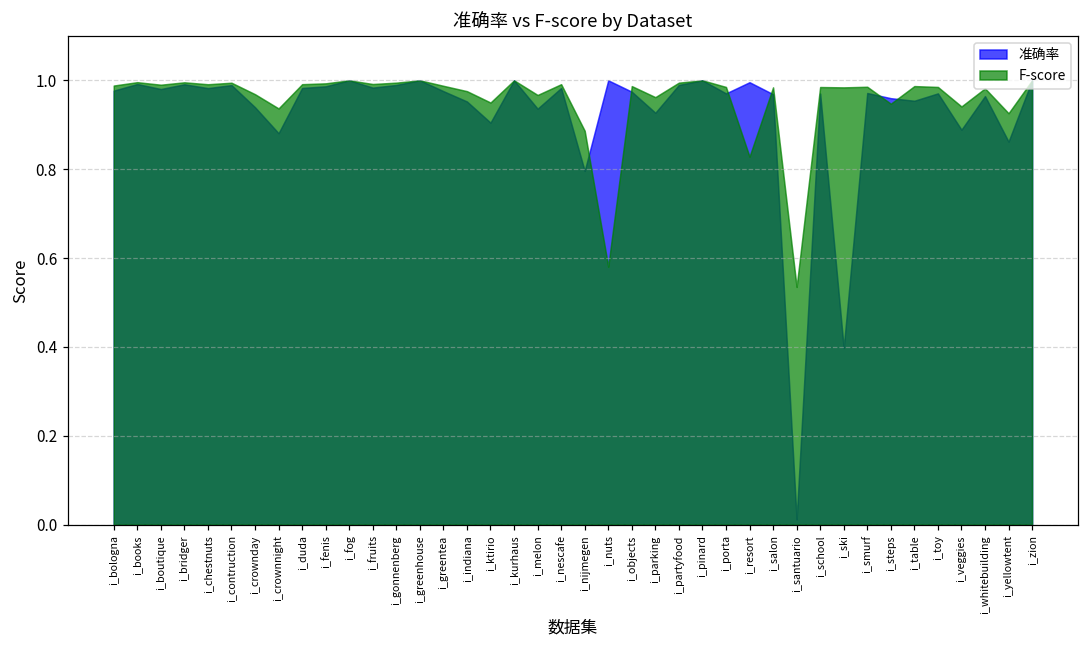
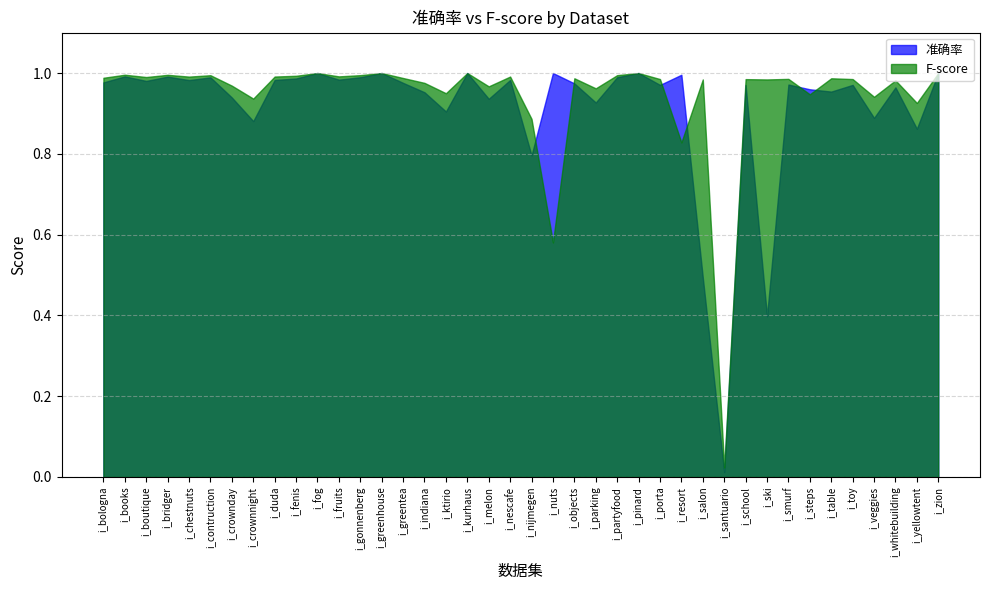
准确率, i_salon: 0.97 -> 0.49
F-score, i_santuario: 0.54 -> 0.02
